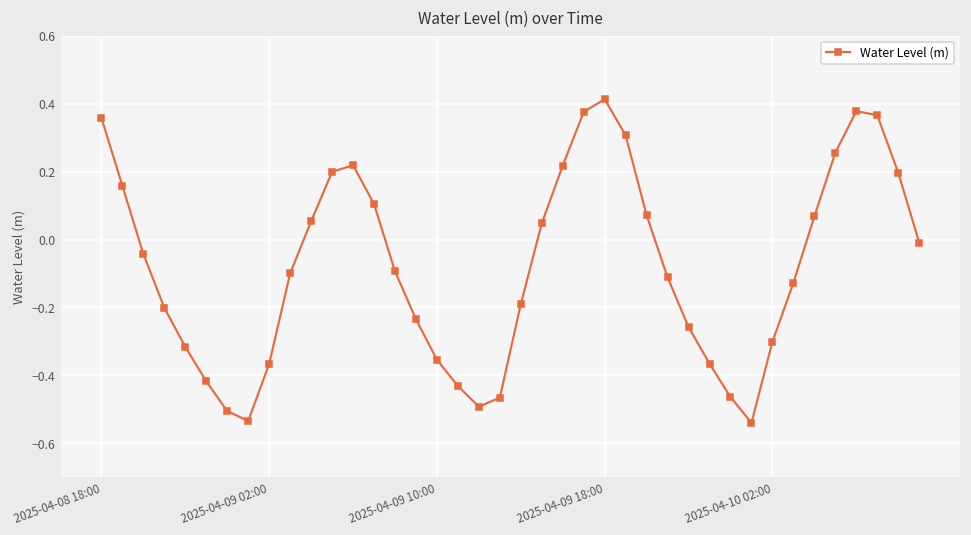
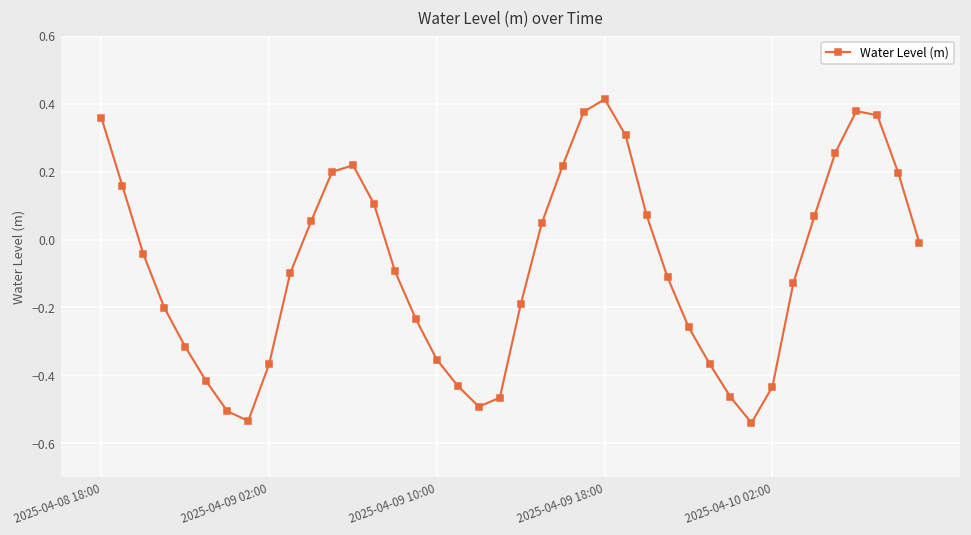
2025-04-10 02:00: -0.30 -> -0.43
